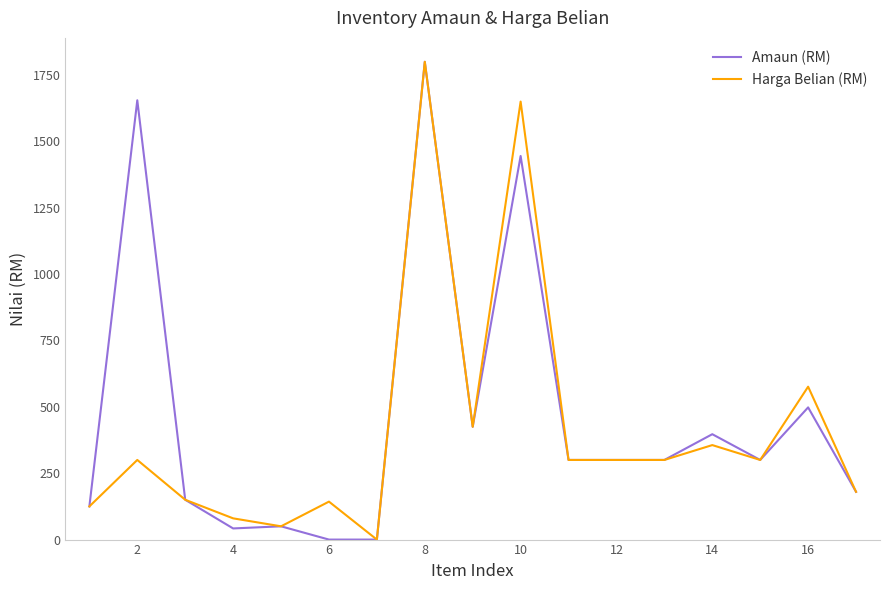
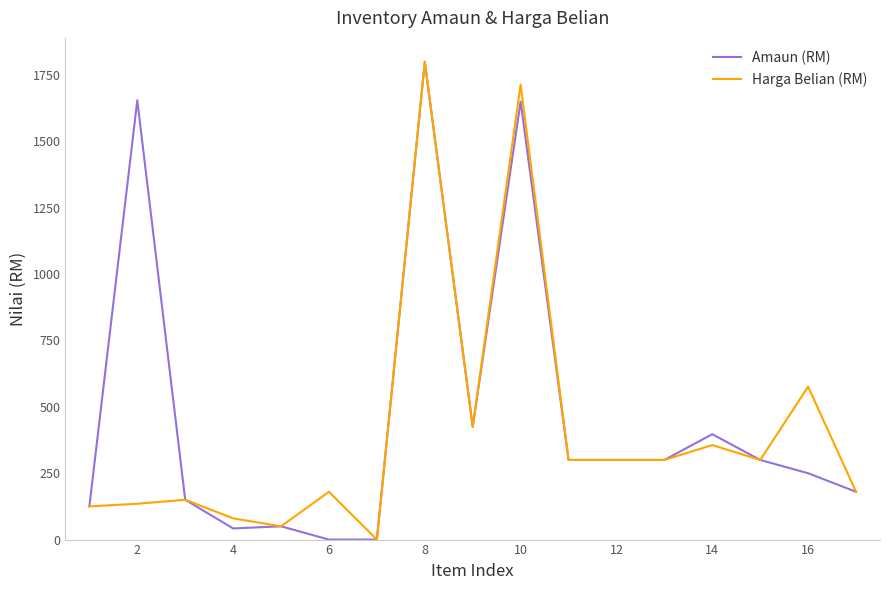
Harga Belian (RM), 2: 300 -> 140
Harga Belian (RM), 6: 140 -> 180
Amaun (RM), 10: 1450 -> 1650
Harga Belian (RM), 10: 1650 -> 1710
Amaun (RM), 16: 500 -> 250
